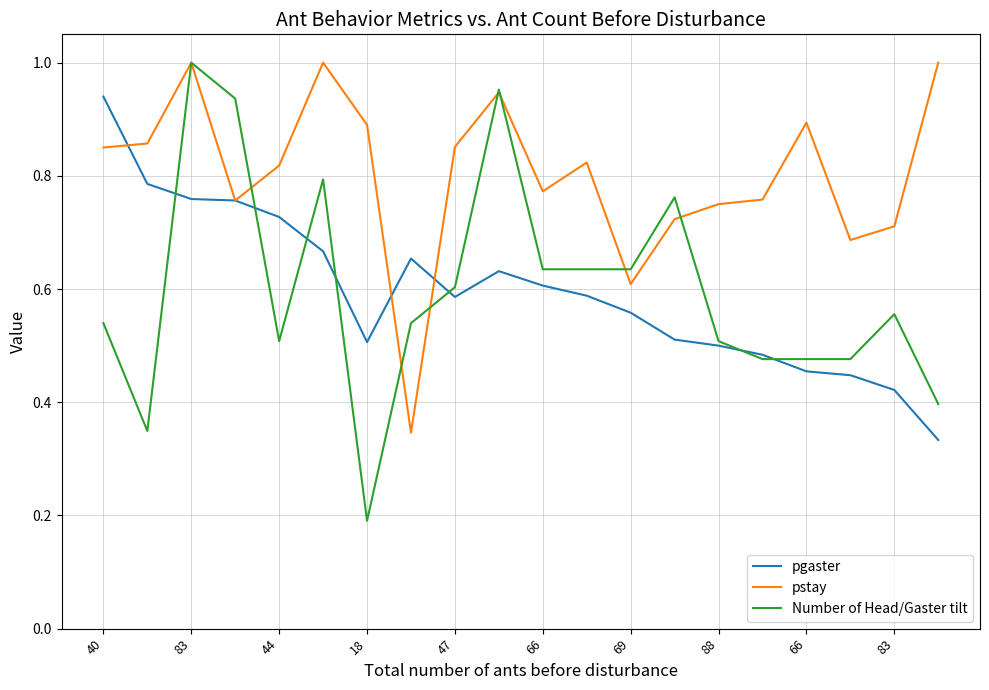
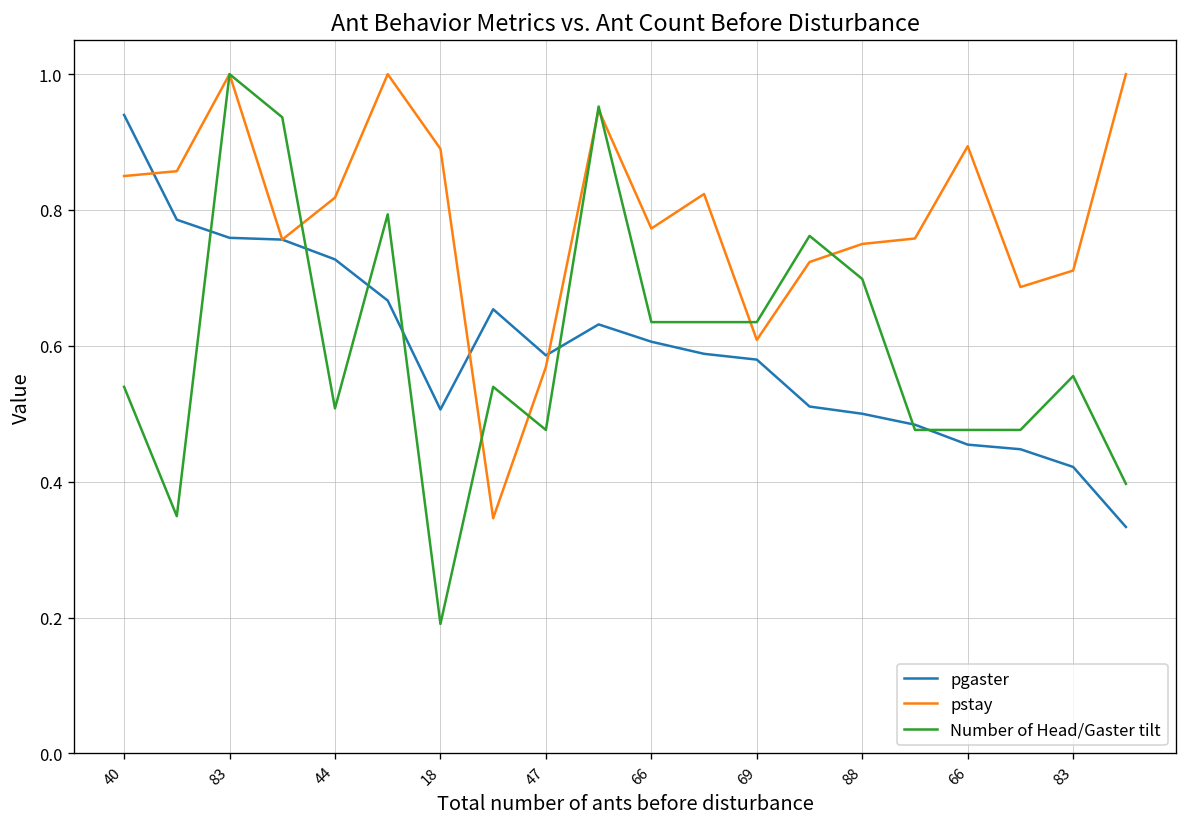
pstay, 47: 0.85 -> 0.57
Number of Head/Gaster tilt, 47: 0.60 -> 0.48
pgaster, 69: 0.56 -> 0.58
Number of Head/Gaster tilt, 88: 0.51 -> 0.70
